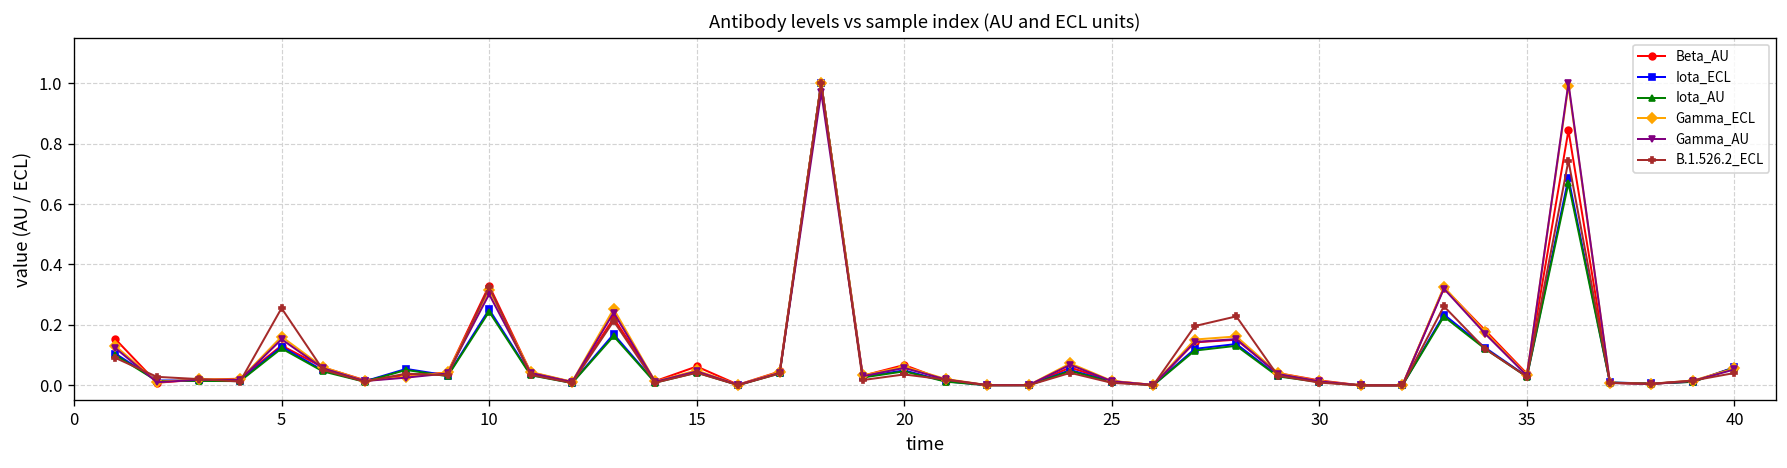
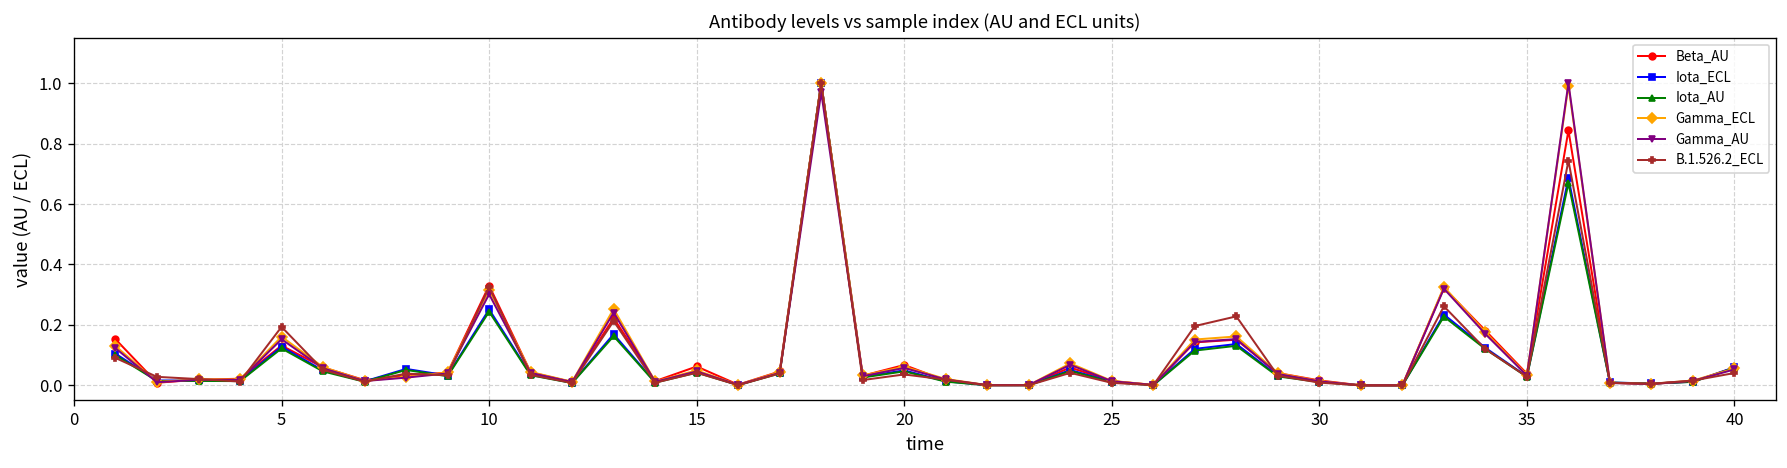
B.1.526.2_ECL, 5: 0.26 -> 0.19
